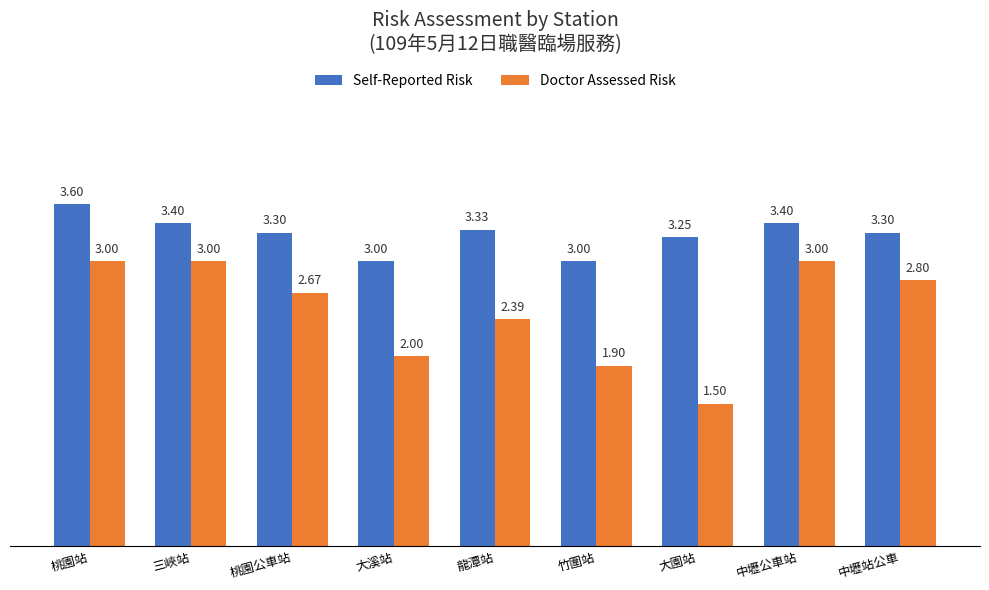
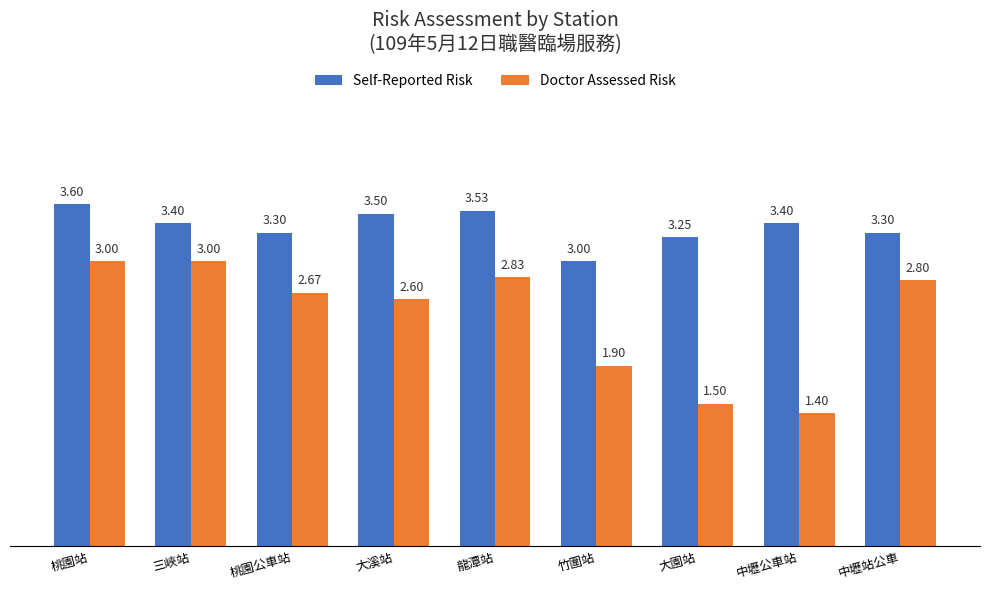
Self-Reported Risk, 大溪站: 3.00 -> 3.50
Doctor Assessed Risk, 大溪站: 2.00 -> 2.60
Self-Reported Risk, 龍潭站: 3.33 -> 3.53
Doctor Assessed Risk, 龍潭站: 2.39 -> 2.83
Doctor Assessed Risk, 中壢公車站: 3.00 -> 1.40
